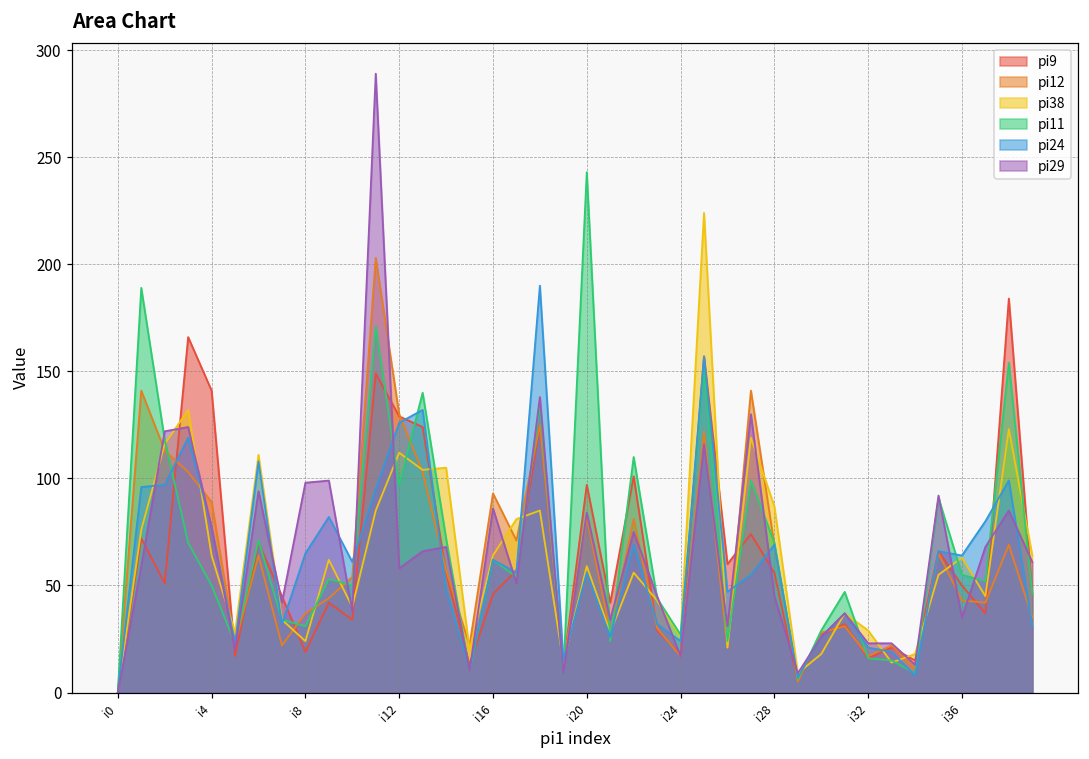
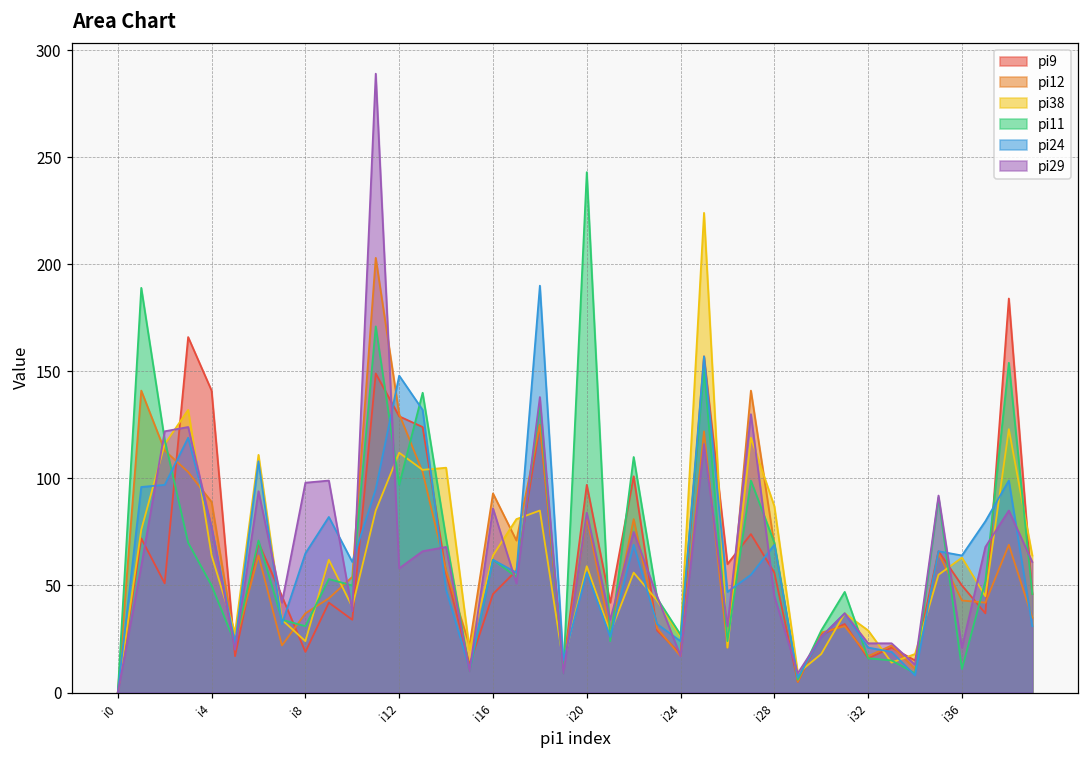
pi24, i12: 126 -> 148
pi11, i36: 55 -> 11
pi29, i36: 35 -> 21
